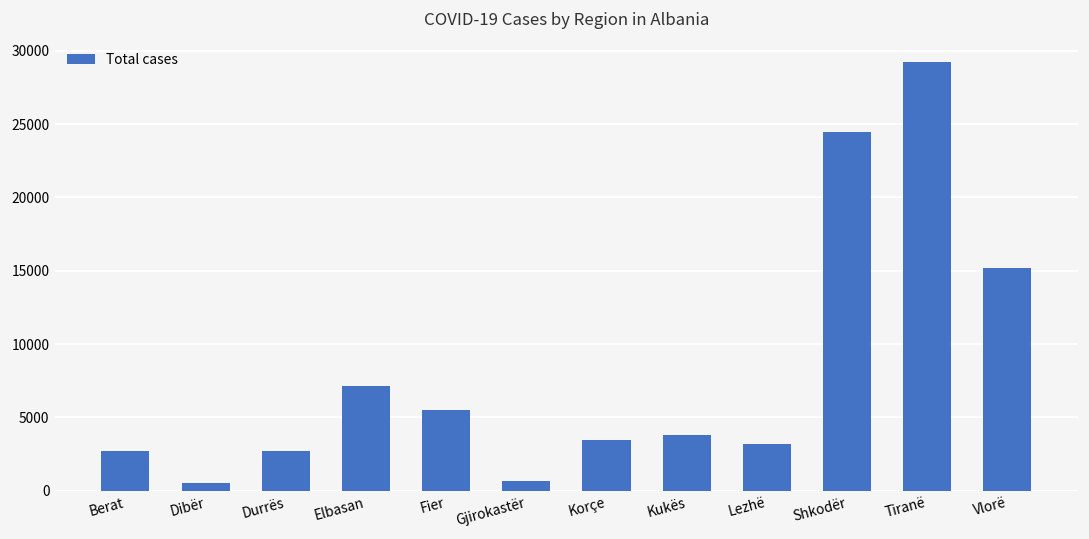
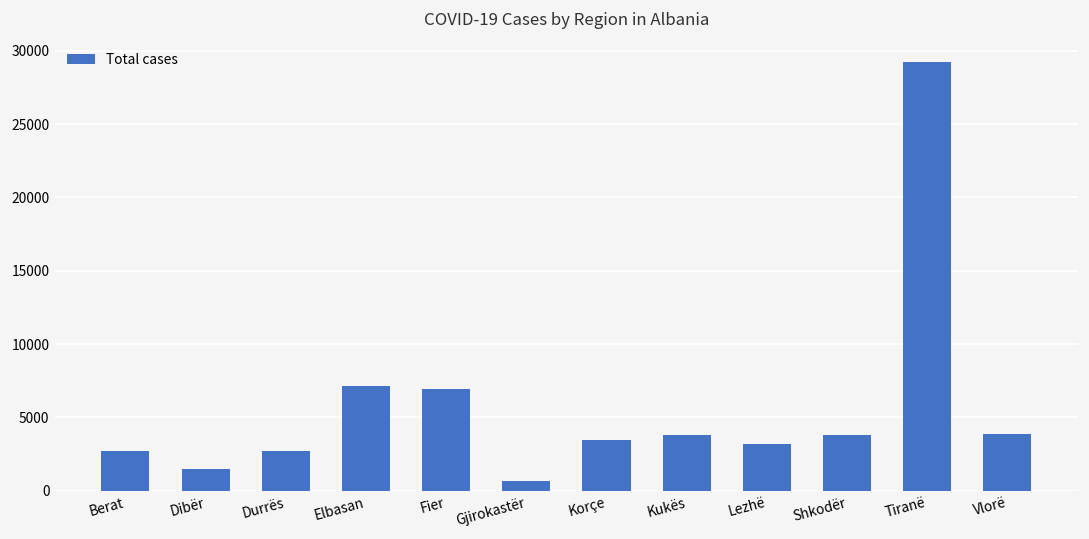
Dibër: 500 -> 1500
Fier: 5500 -> 6900
Shkodër: 24500 -> 3800
Vlorë: 15200 -> 3800
